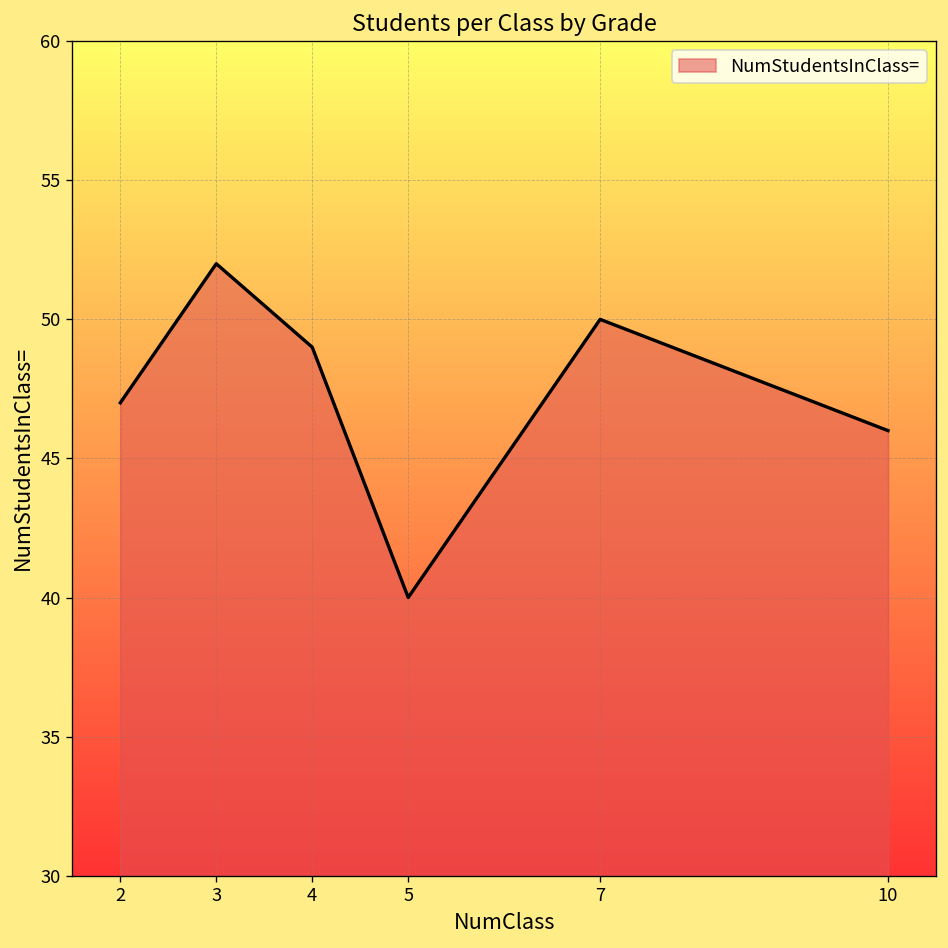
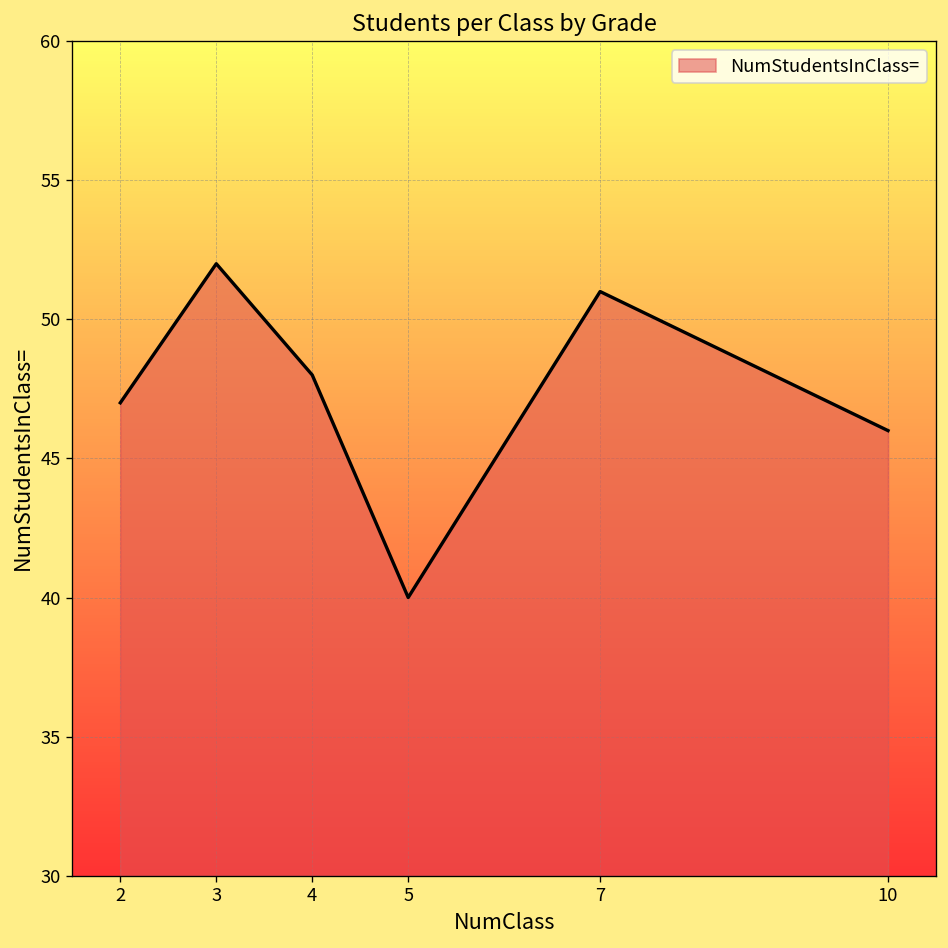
4: 49 -> 48
7: 50 -> 51
